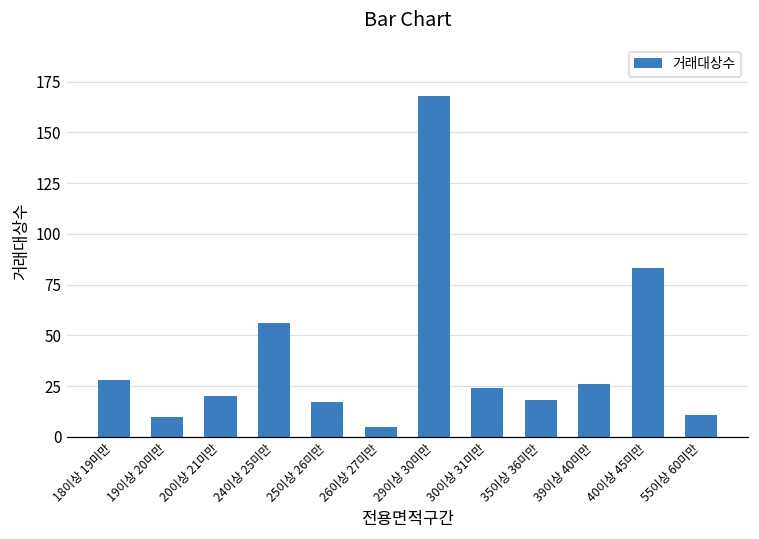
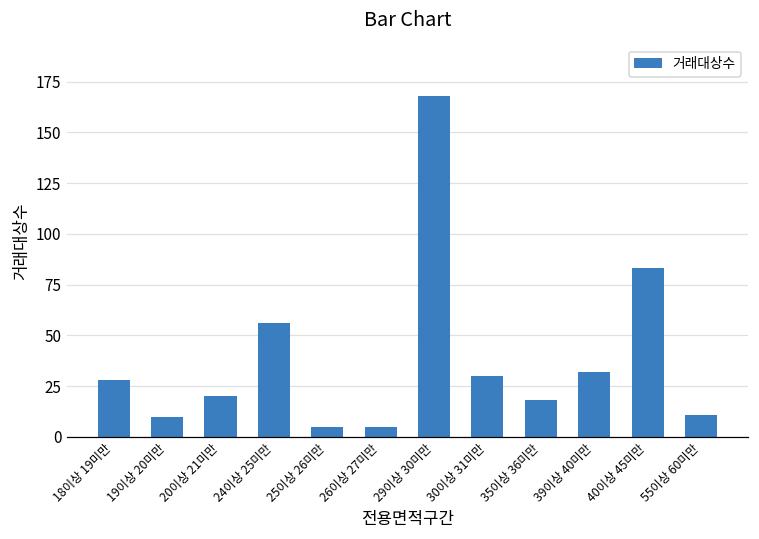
25이상 26미만: 17 -> 5
30이상 31미만: 24 -> 30
39이상 40미만: 26 -> 32
